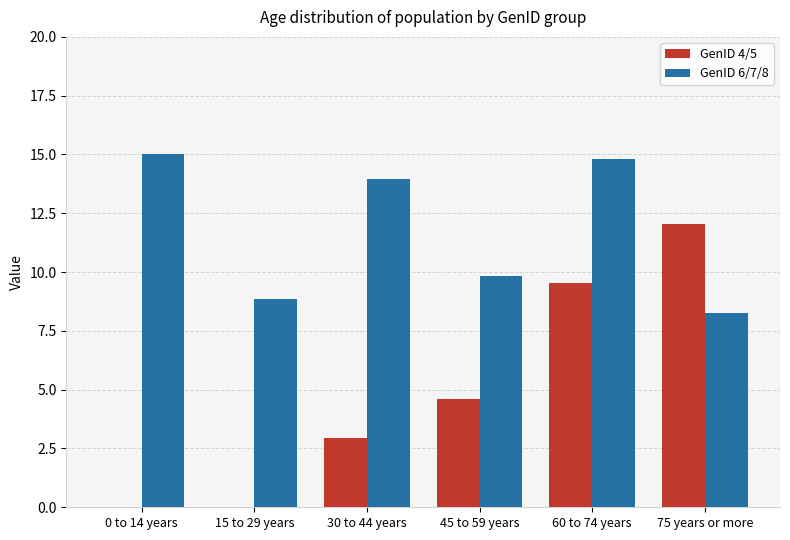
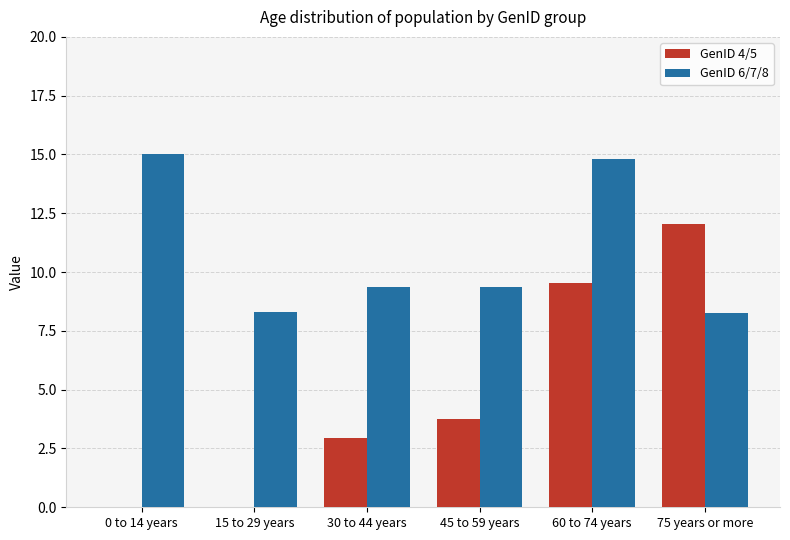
GenID 6/7/8, 15 to 29 years: 8.8 -> 8.3
GenID 6/7/8, 30 to 44 years: 13.9 -> 9.4
GenID 4/5, 45 to 59 years: 4.6 -> 3.8
GenID 6/7/8, 45 to 59 years: 9.8 -> 9.4
